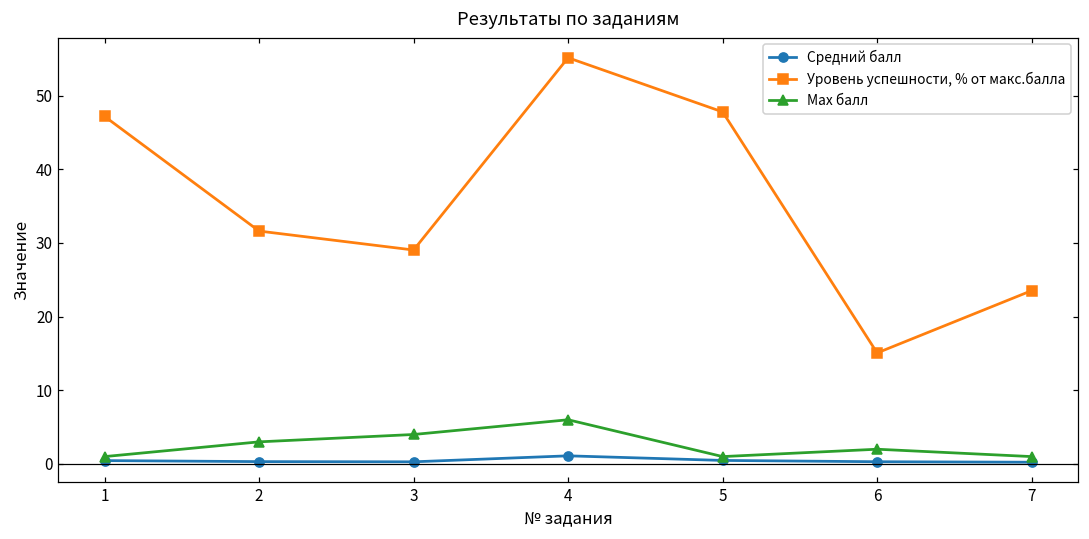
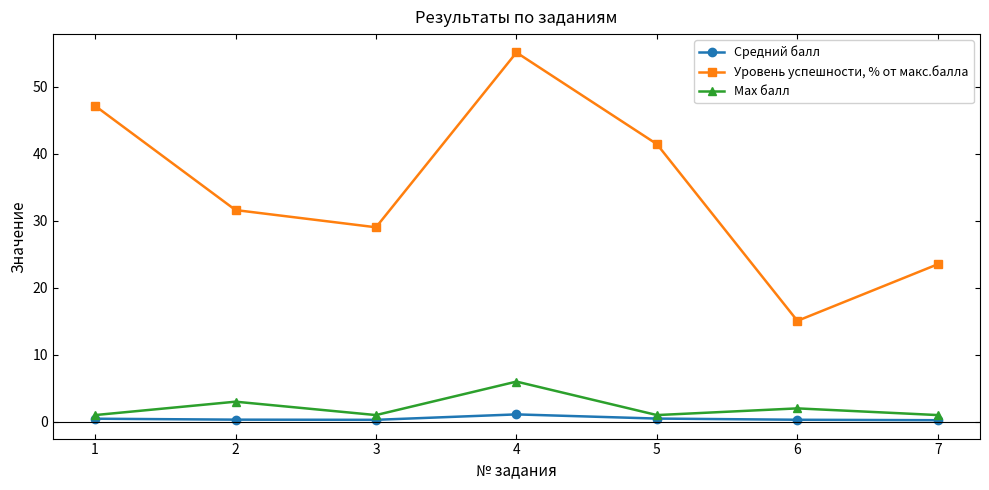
Max балл, 3: 4 -> 1
Уровень успешности, % от макс.балла, 5: 48 -> 41
